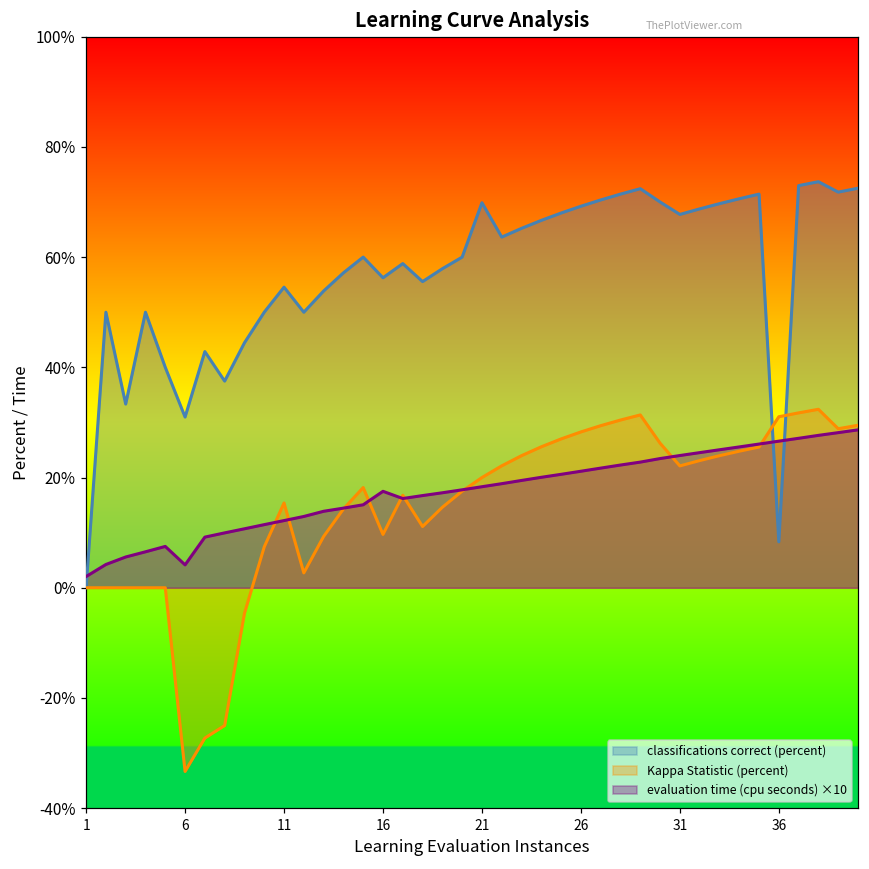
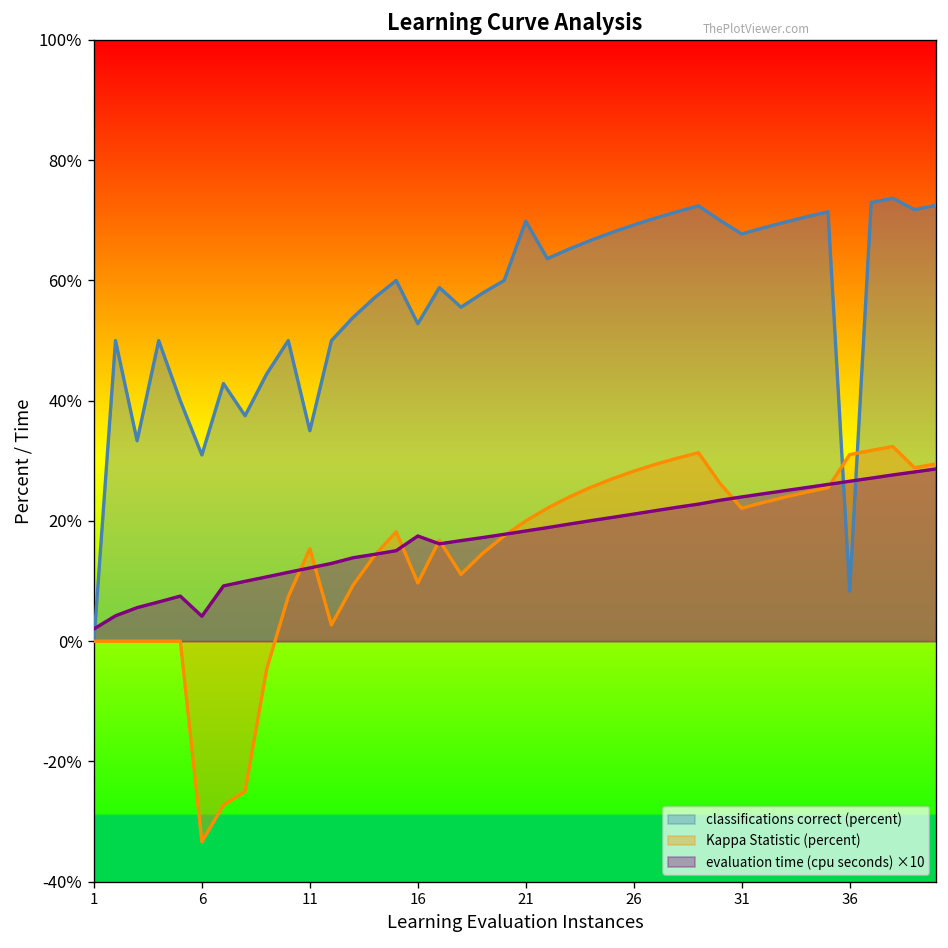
classifications correct (percent), 11: 55% -> 35%
classifications correct (percent), 16: 56% -> 53%
